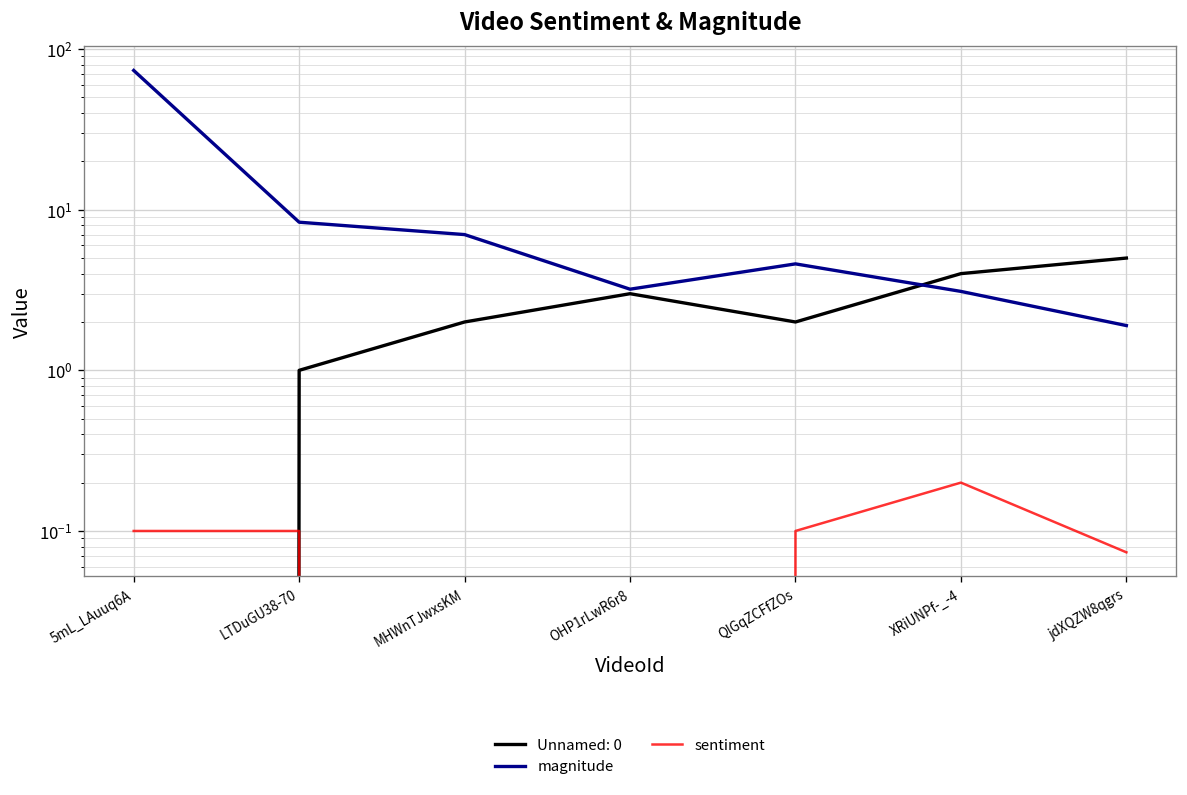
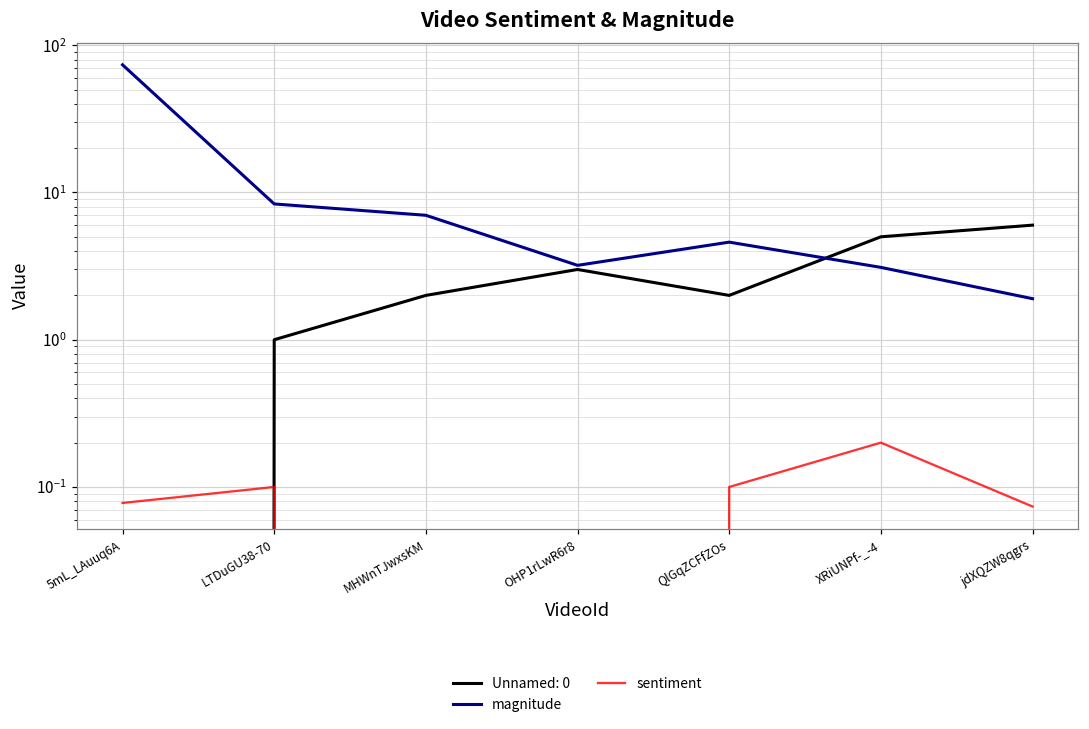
sentiment, 5mL_LAuuq6A: 0.10 -> 0.08
Unnamed: 0, XRiUNPf-_-4: 4 -> 5
Unnamed: 0, jdXQZW8qgrs: 5 -> 6
